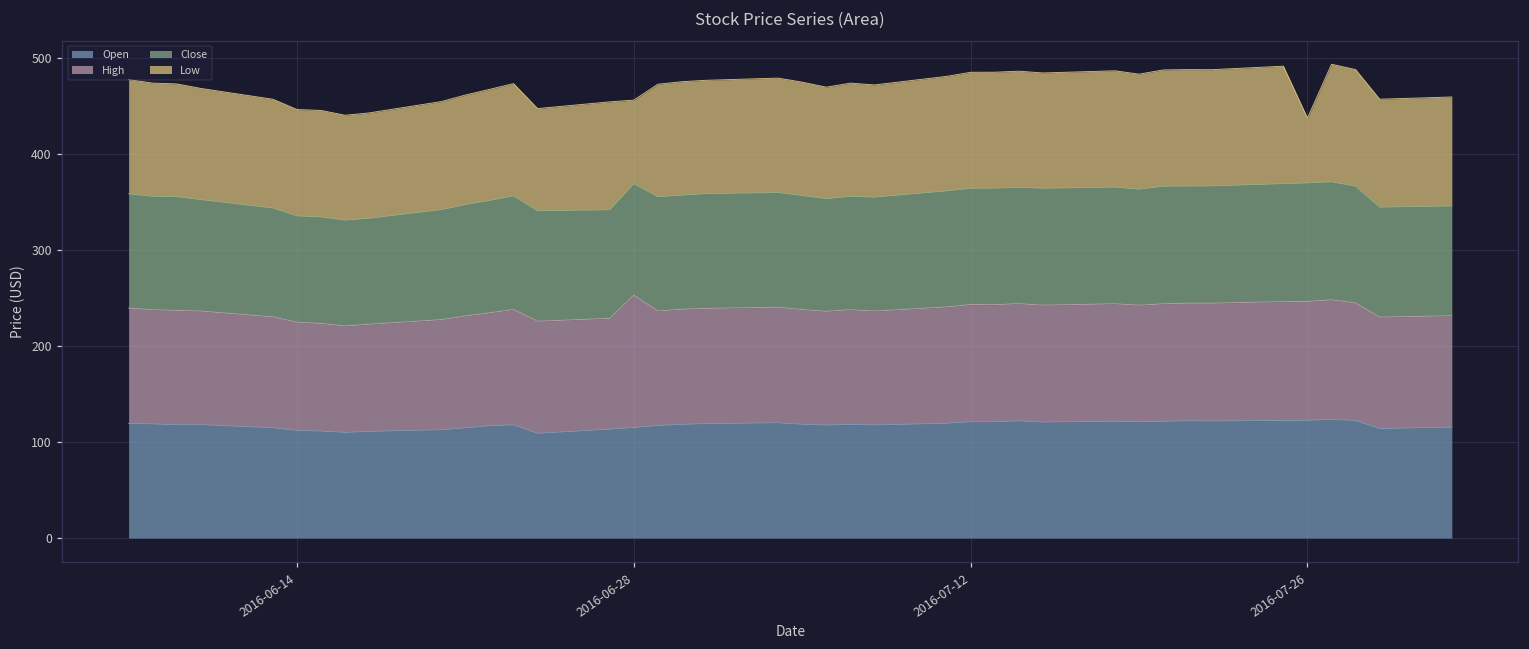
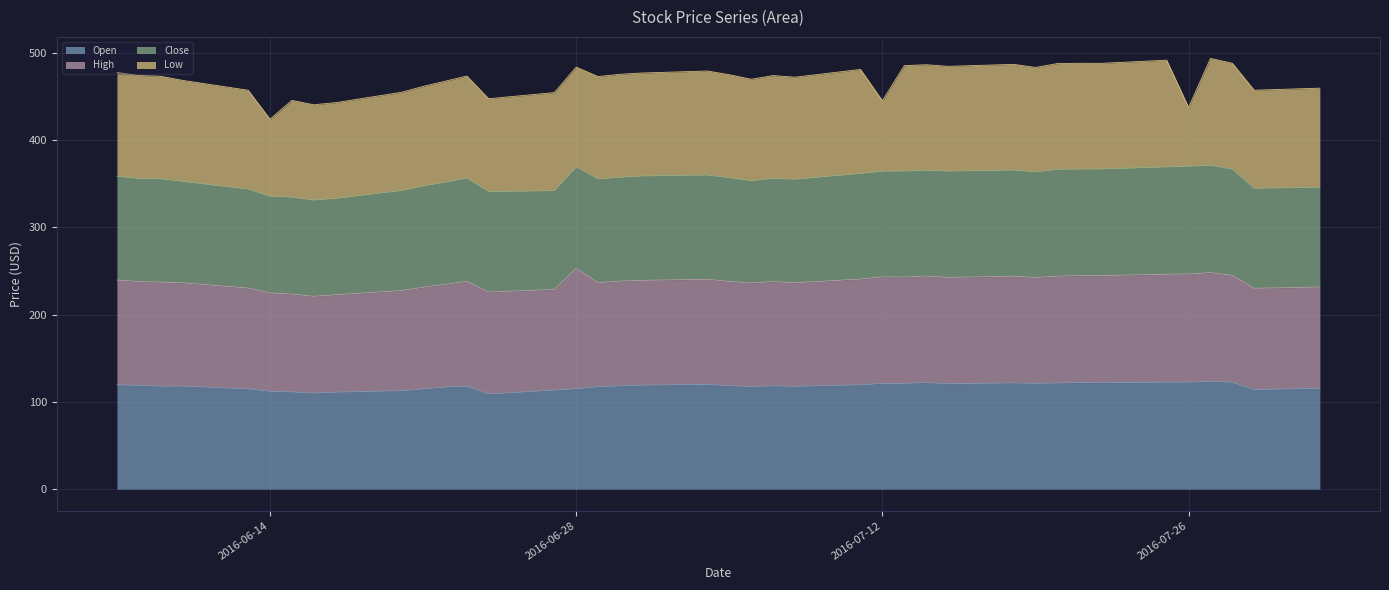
Low, 2016-06-14: 110 -> 90
Low, 2016-06-28: 90 -> 110
Low, 2016-07-12: 120 -> 80
